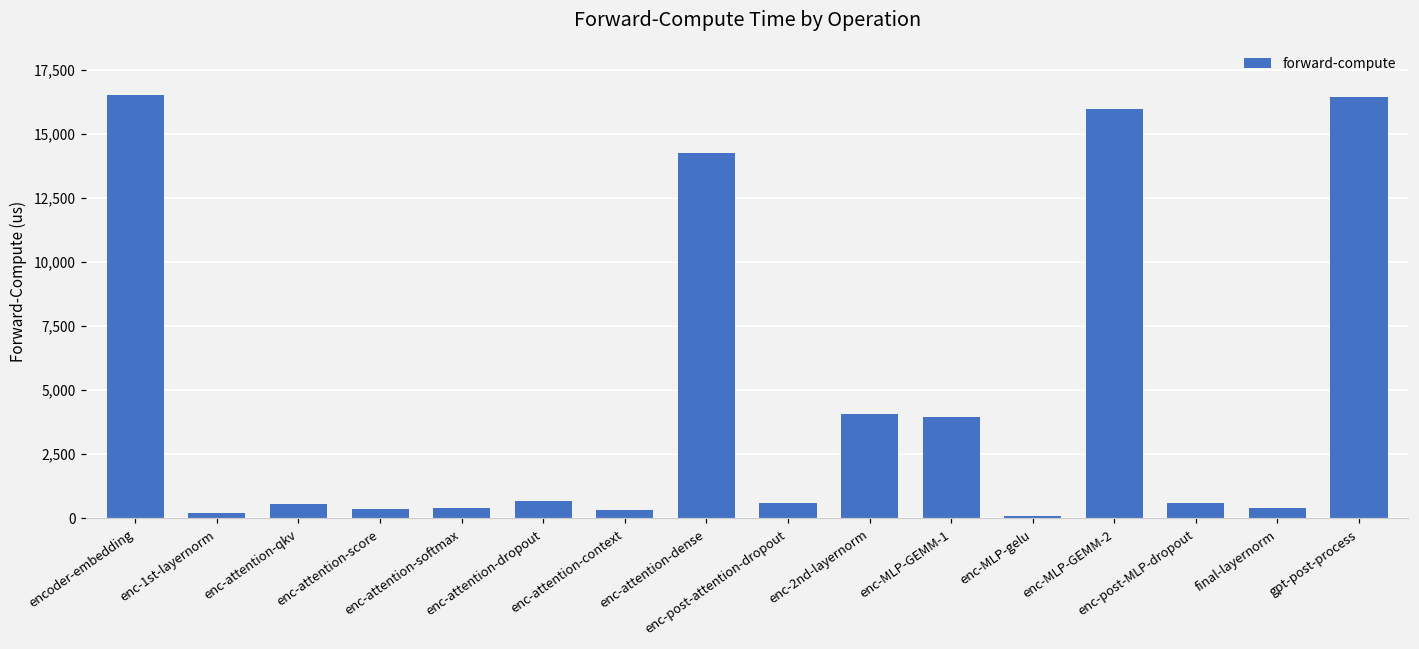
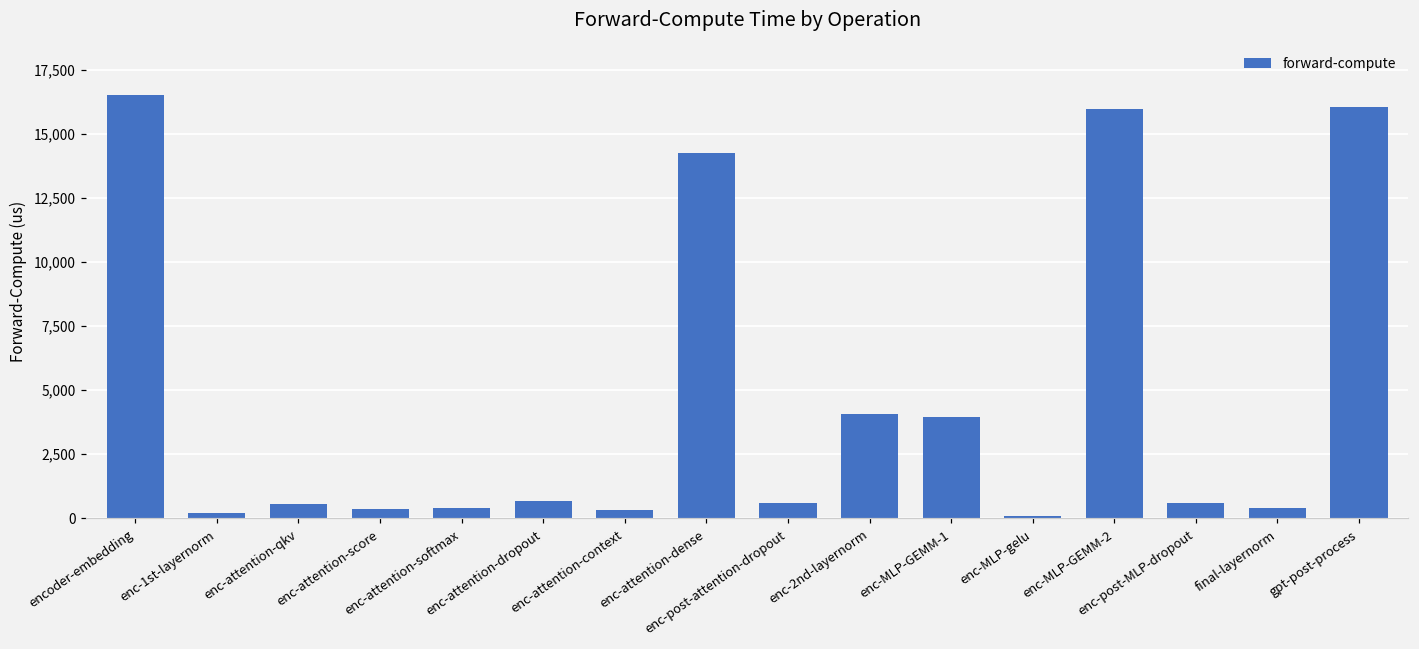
gpt-post-process: 16,400 -> 16,000
